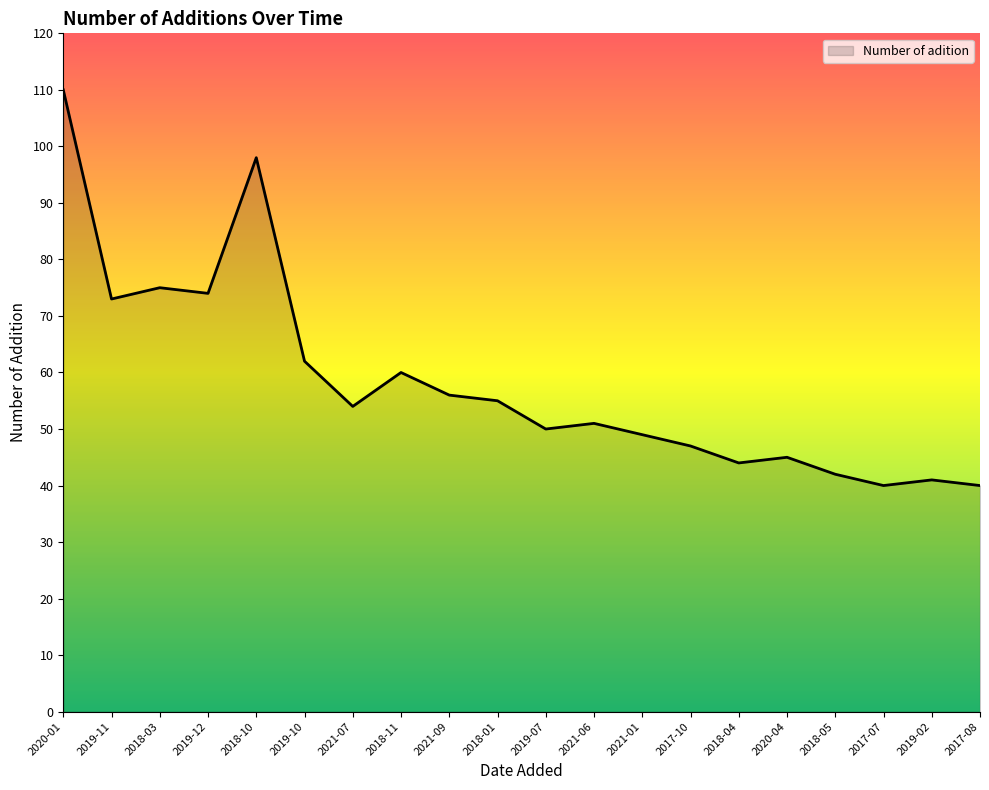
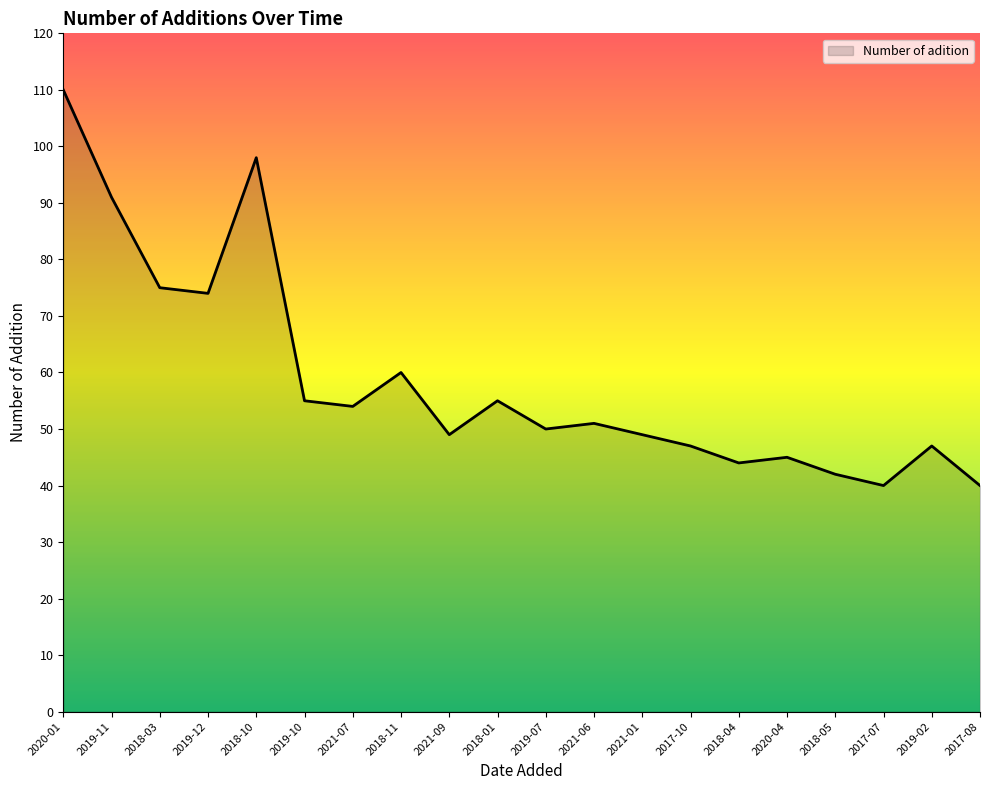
2019-11: 73 -> 91
2019-10: 62 -> 55
2021-09: 56 -> 49
2019-02: 41 -> 47
